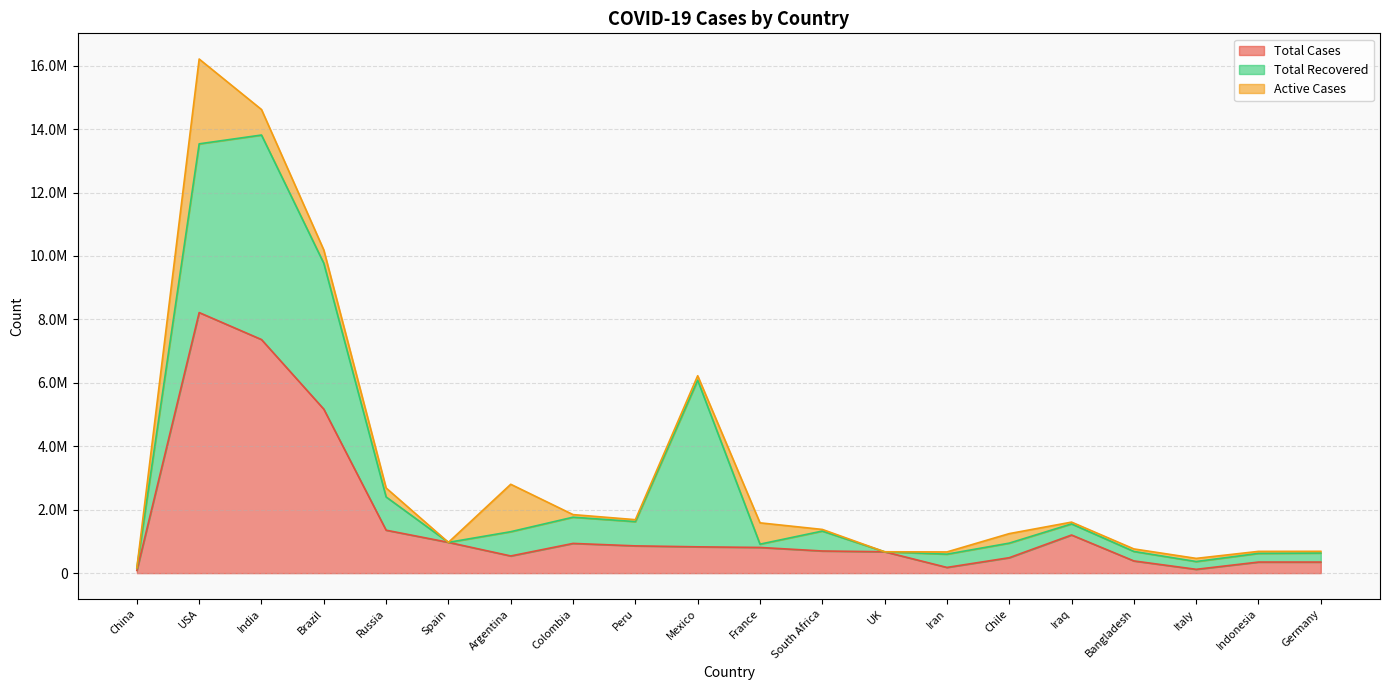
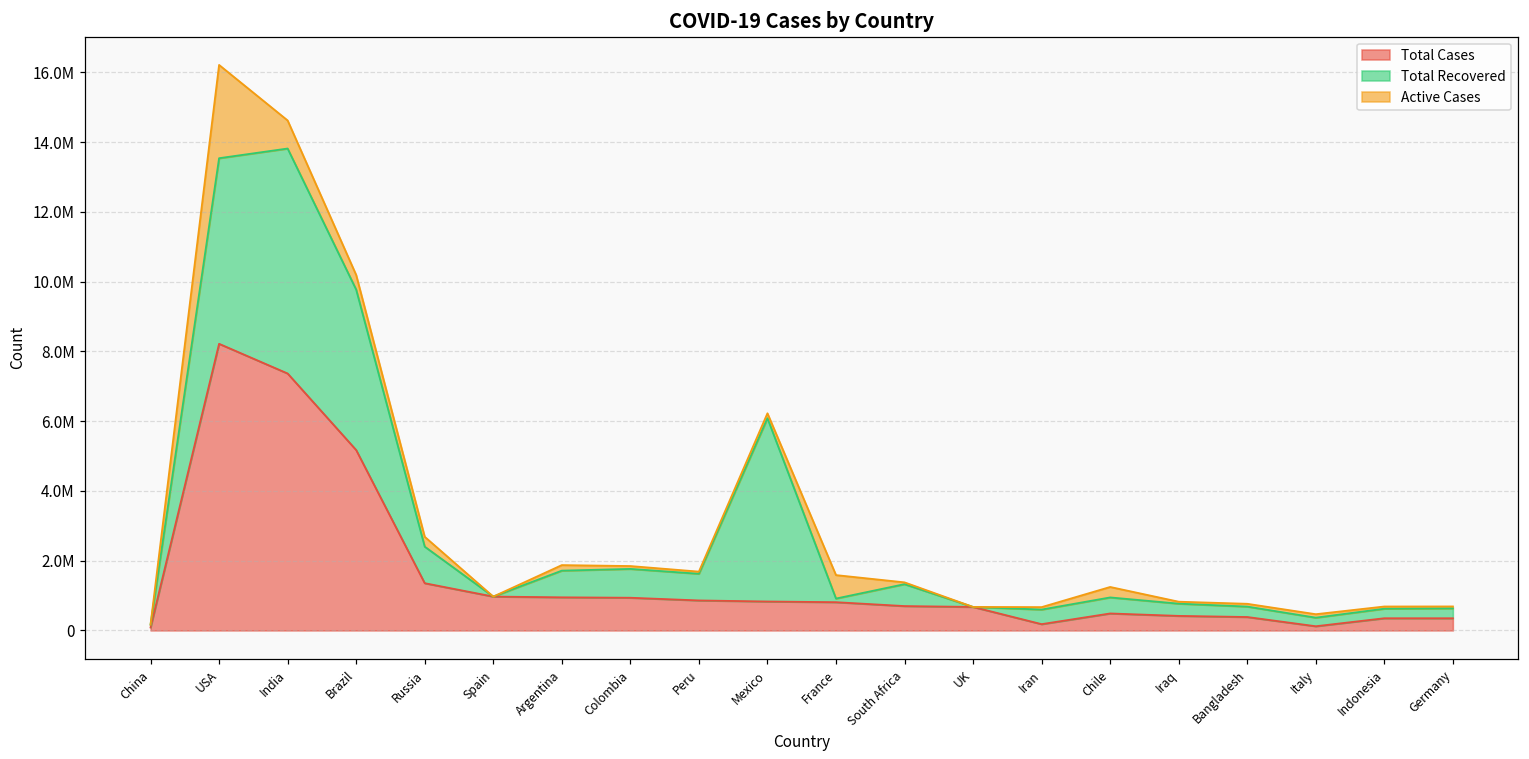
Total Cases, Argentina: 500000 -> 900000
Active Cases, Argentina: 1500000 -> 200000
Total Cases, Iraq: 1200000 -> 400000
